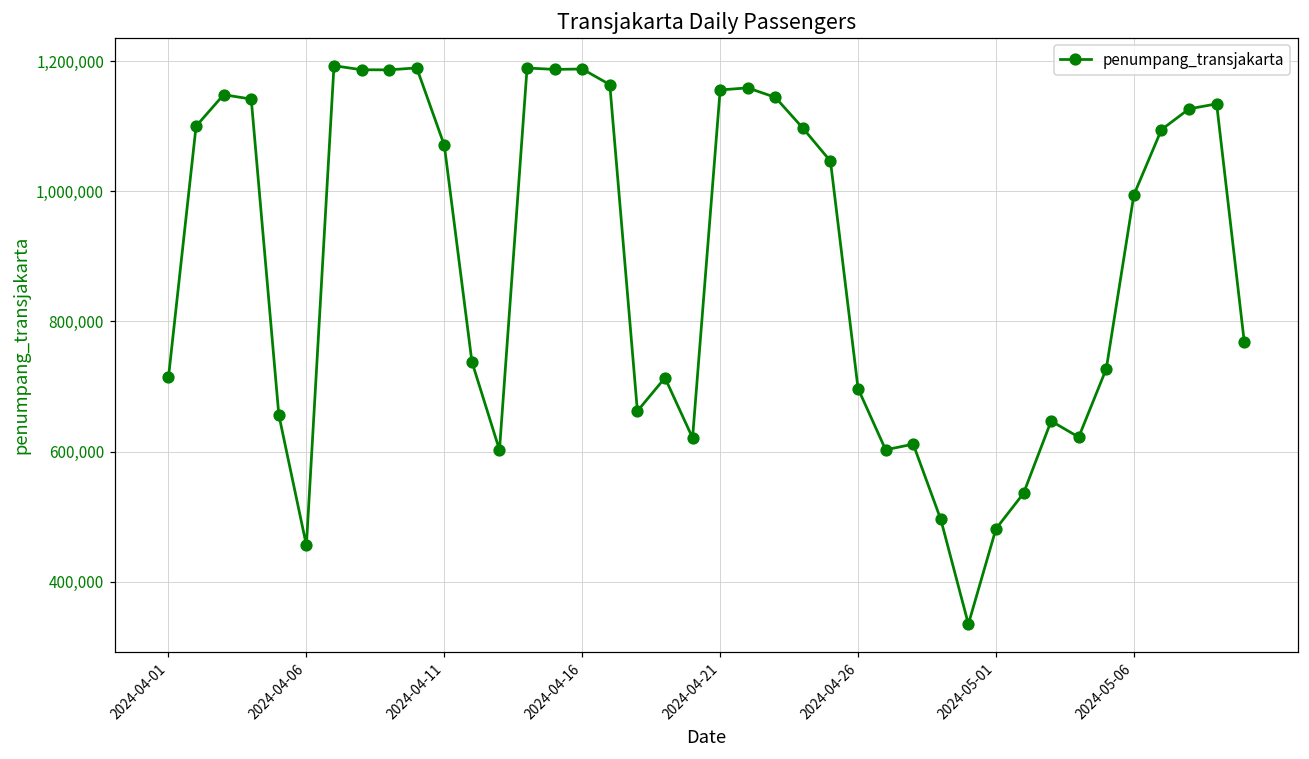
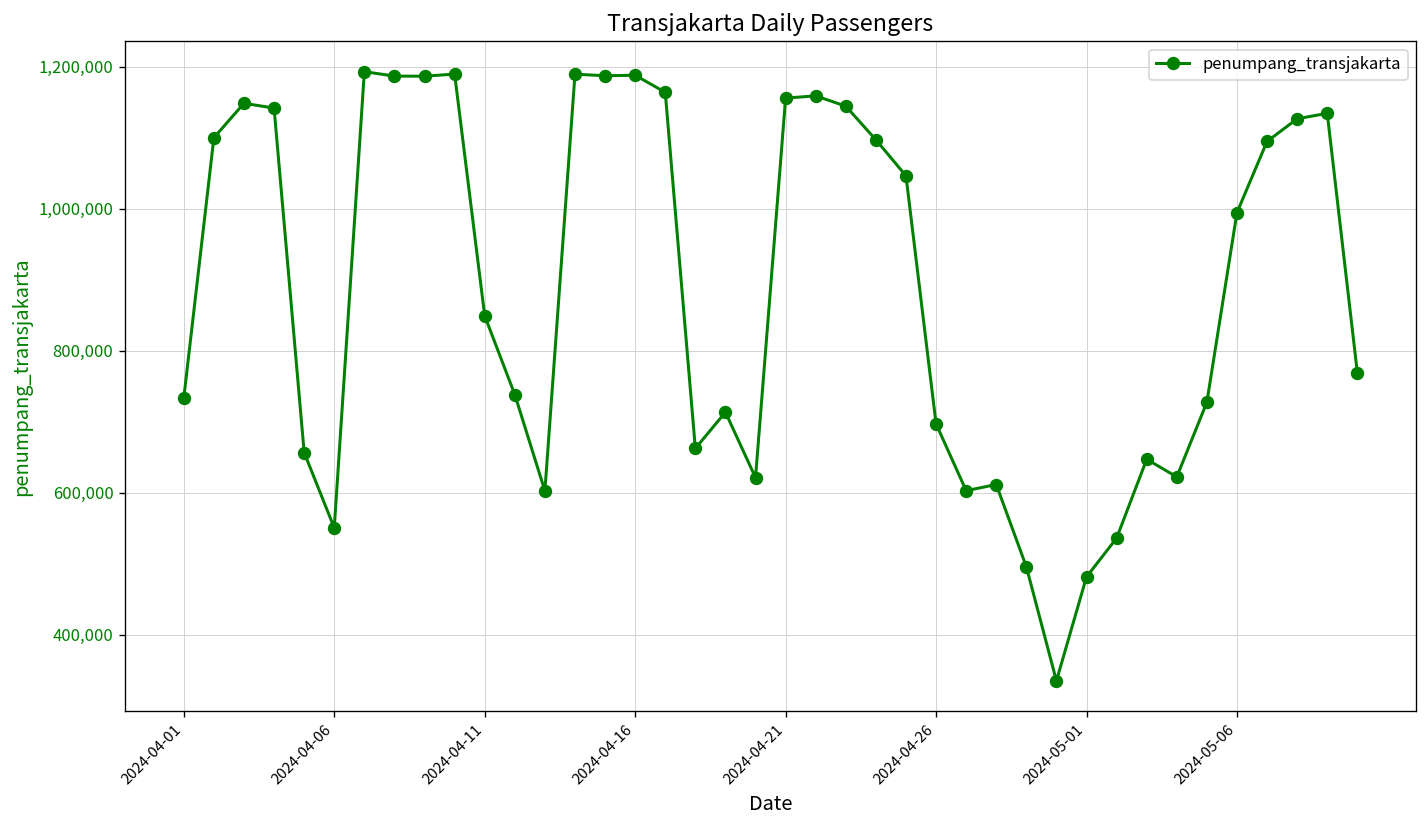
2024-04-01: 710,000 -> 730,000
2024-04-06: 460,000 -> 550,000
2024-04-11: 1,070,000 -> 850,000
